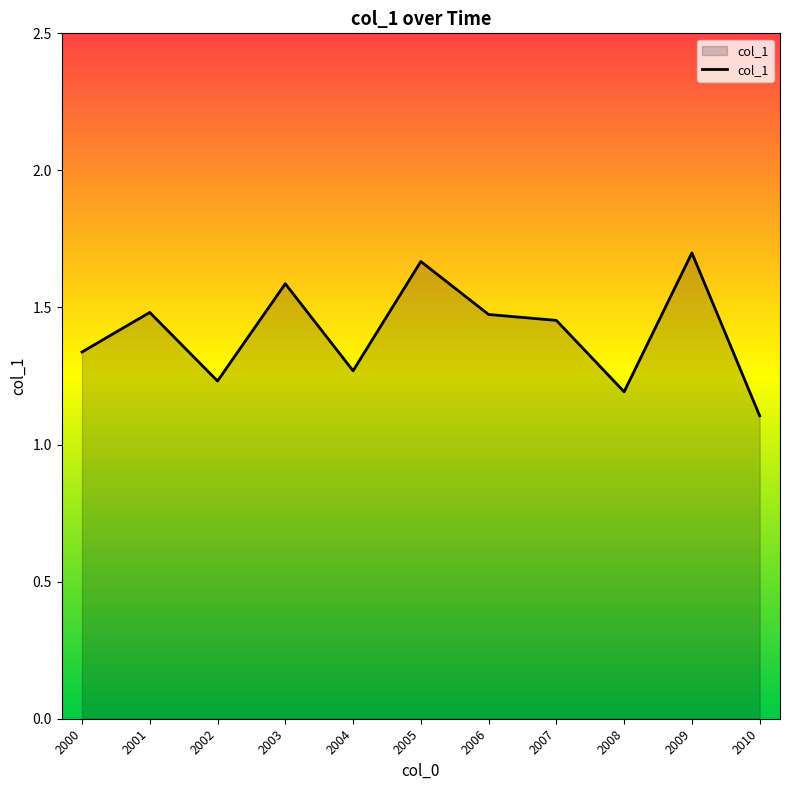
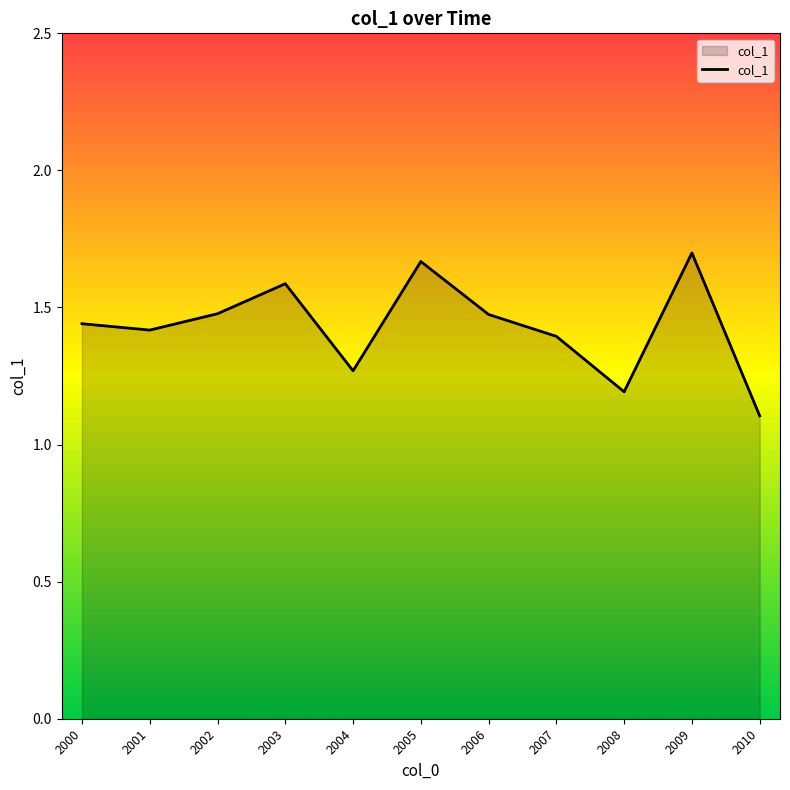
2000: 1.34 -> 1.44
2001: 1.48 -> 1.42
2002: 1.23 -> 1.48
2007: 1.45 -> 1.39
